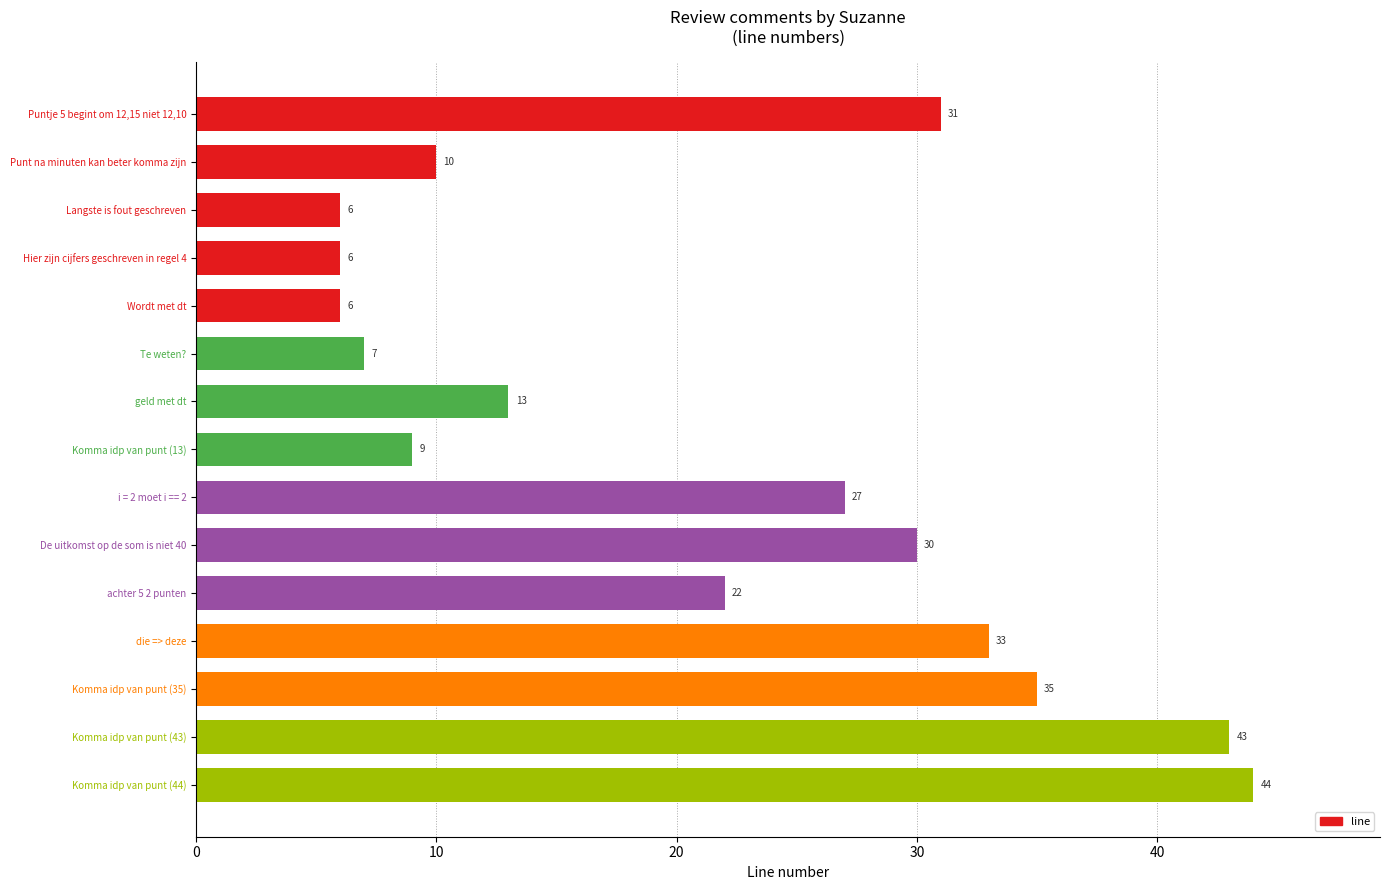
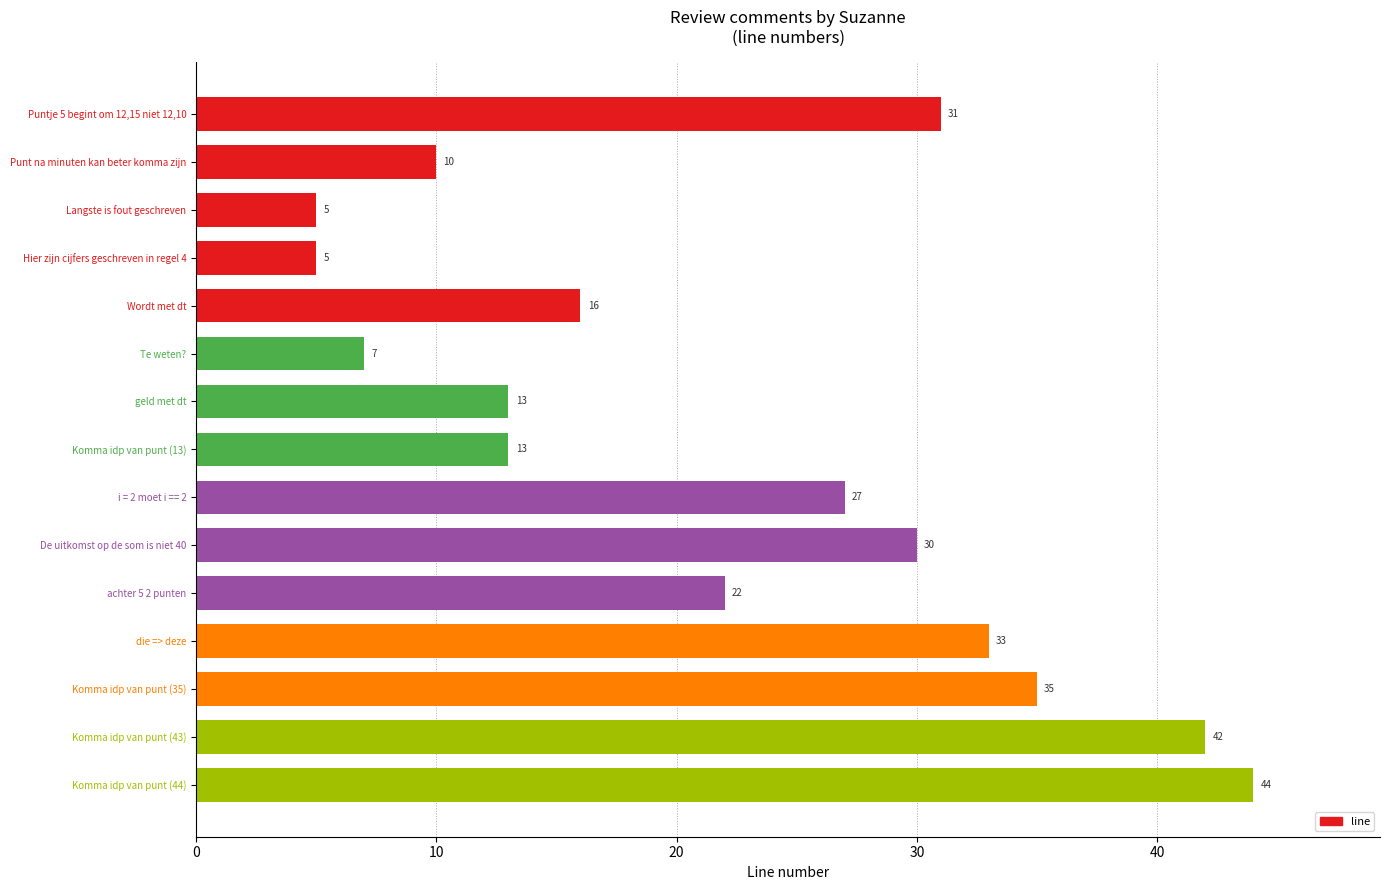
Langste is fout geschreven: 6 -> 5
Hier zijn cijfers geschreven in regel 4: 6 -> 5
Wordt met dt: 6 -> 16
Komma idp van punt (13): 9 -> 13
Komma idp van punt (43): 43 -> 42
